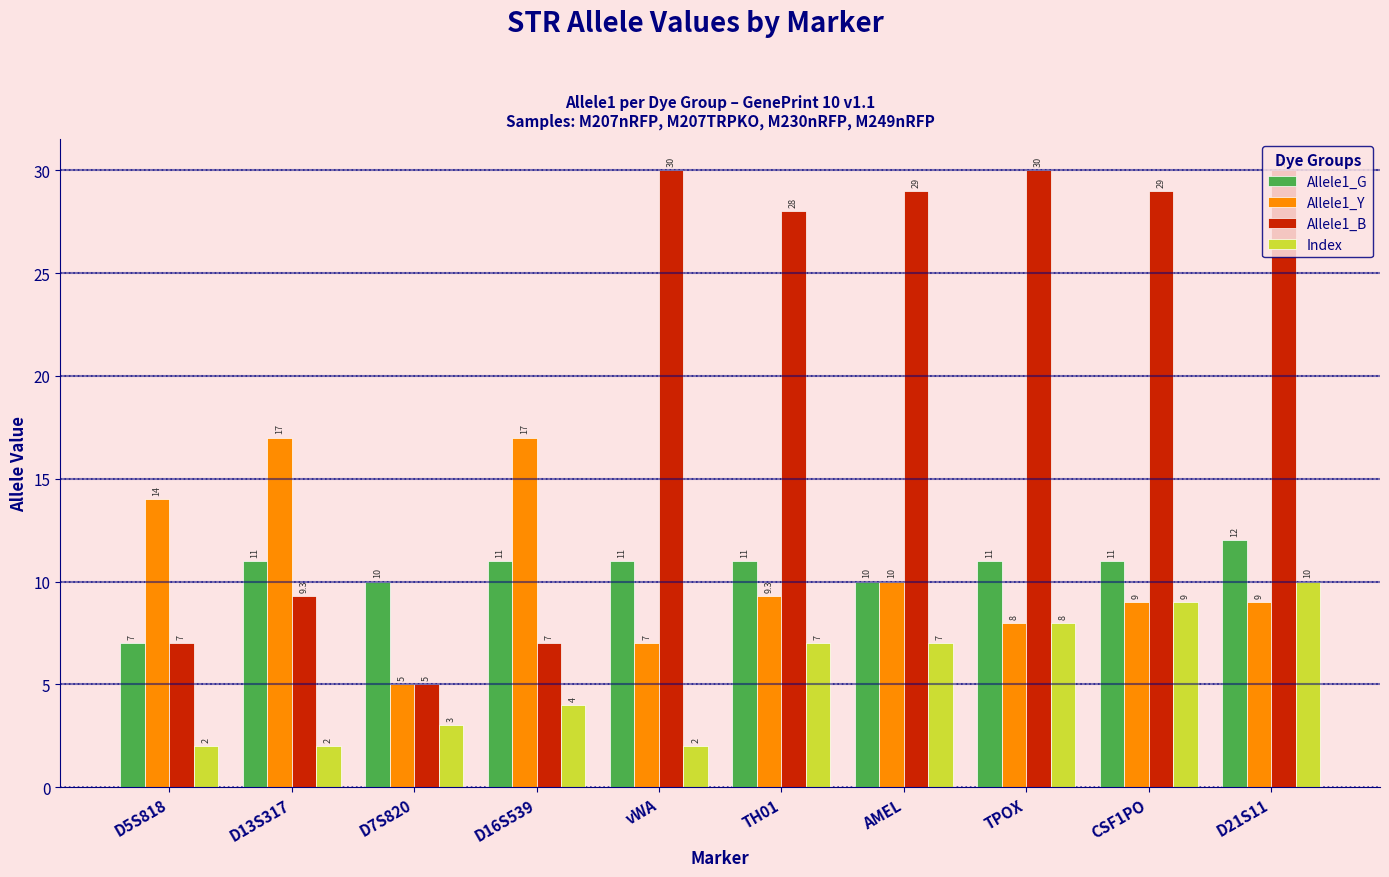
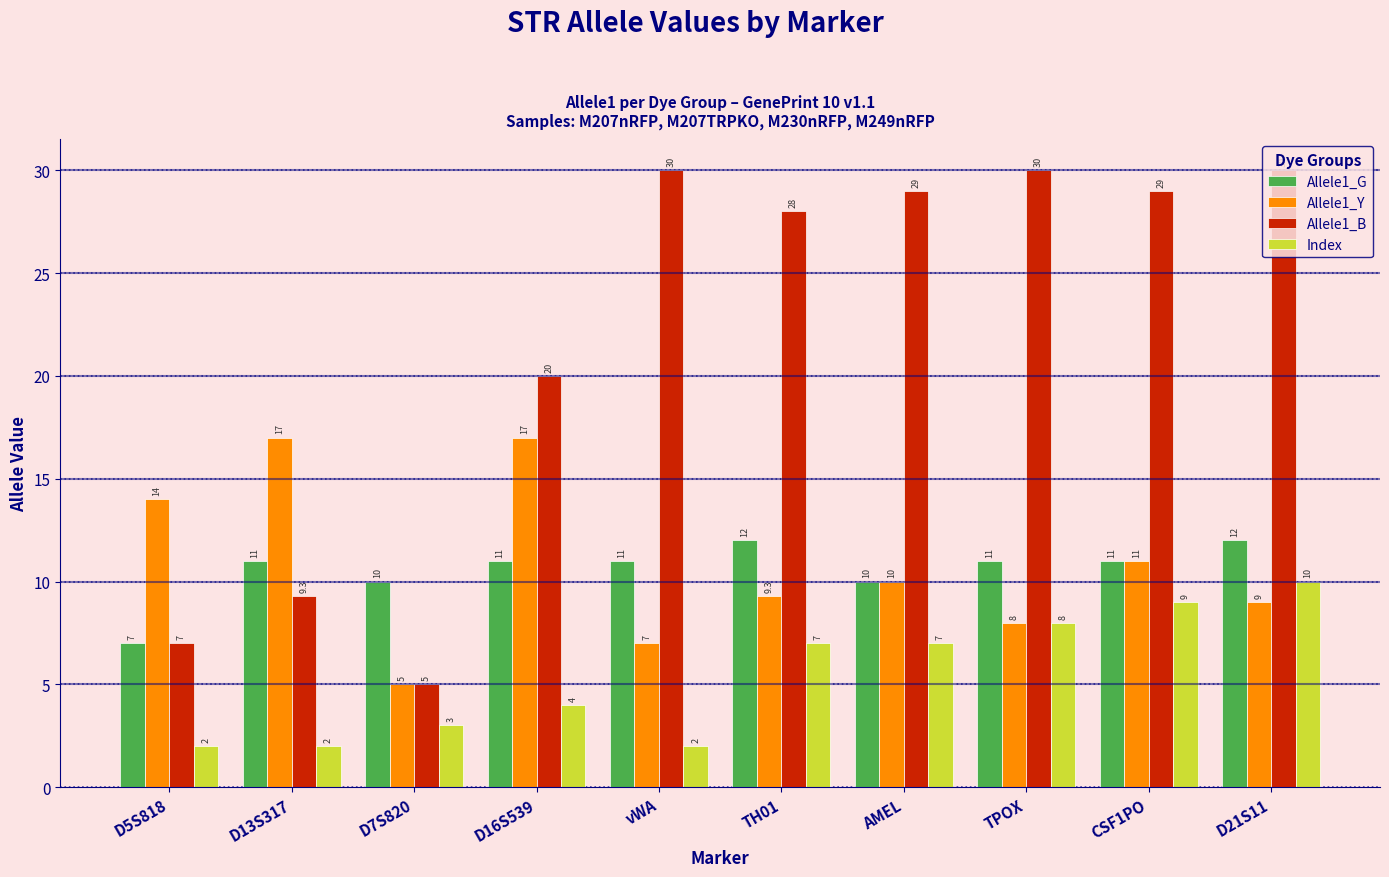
Allele1_B, D16S539: 7 -> 20
Allele1_G, TH01: 11 -> 12
Allele1_Y, CSF1PO: 9 -> 11
